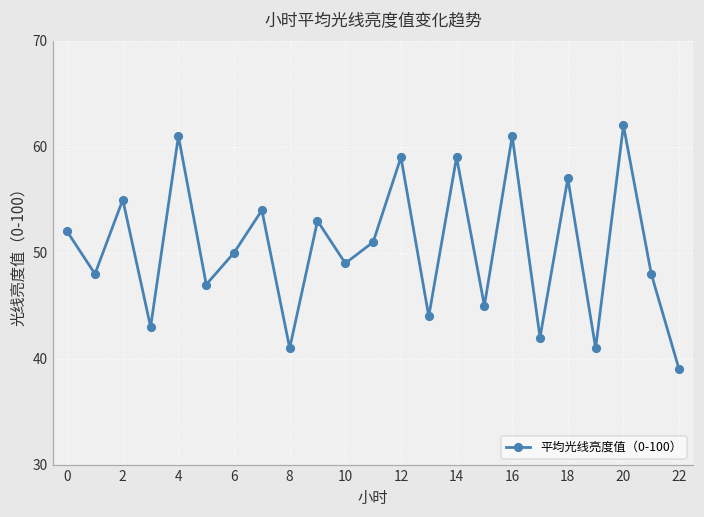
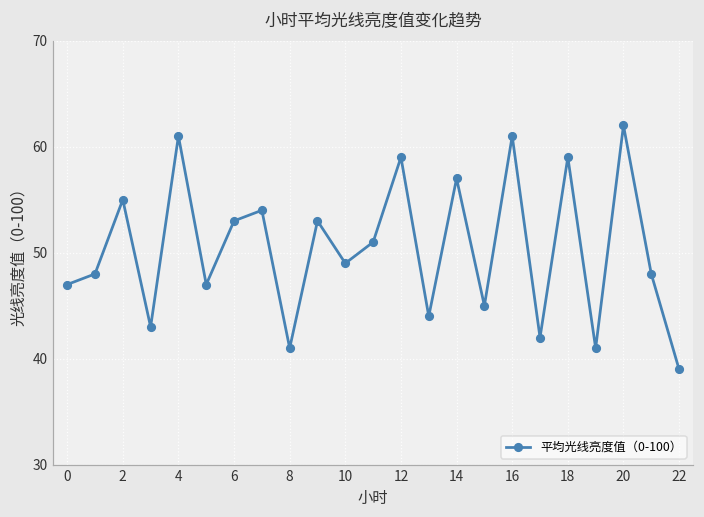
0: 52 -> 47
6: 50 -> 53
14: 59 -> 57
18: 57 -> 59
